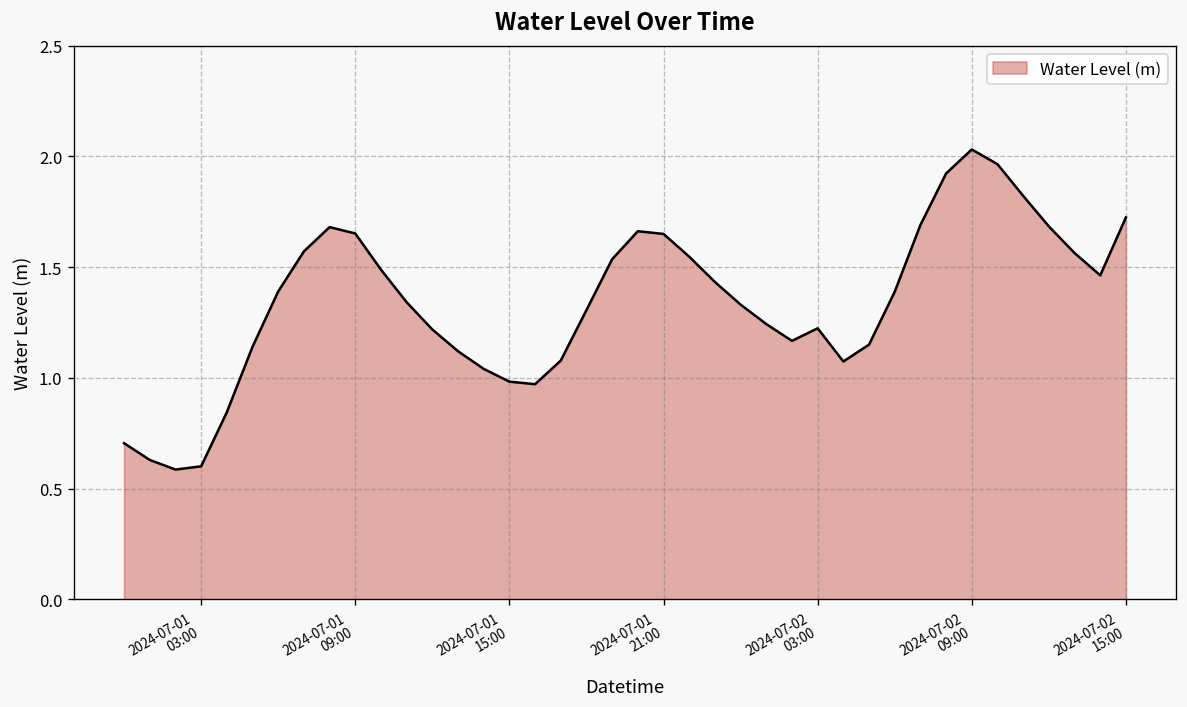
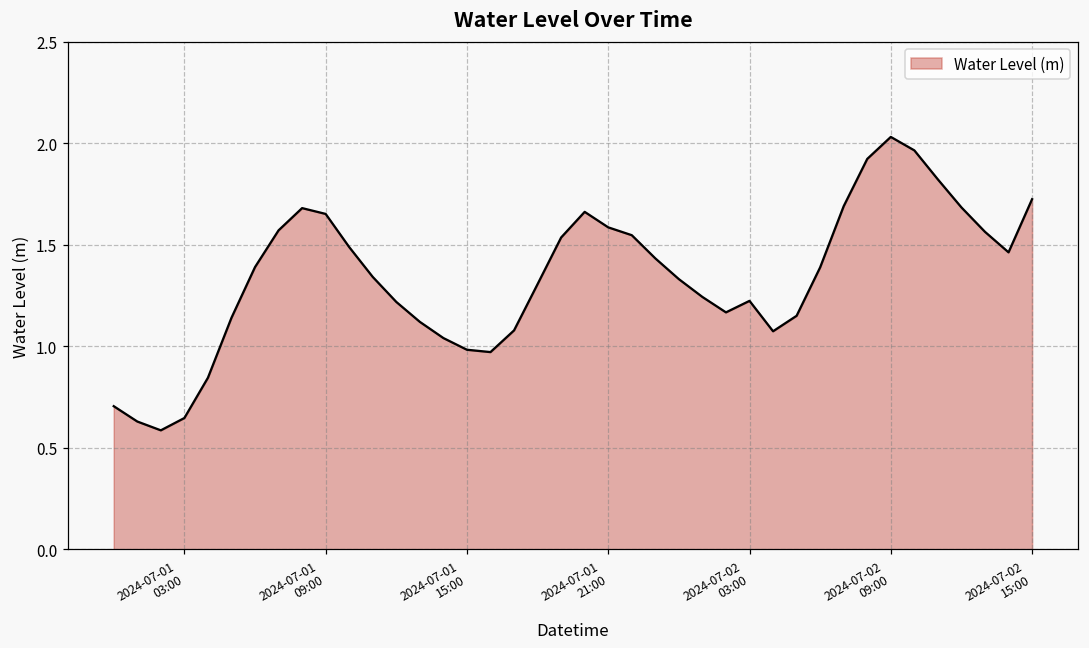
2024-07-01 03:00: 0.60 -> 0.65
2024-07-01 21:00: 1.65 -> 1.59
